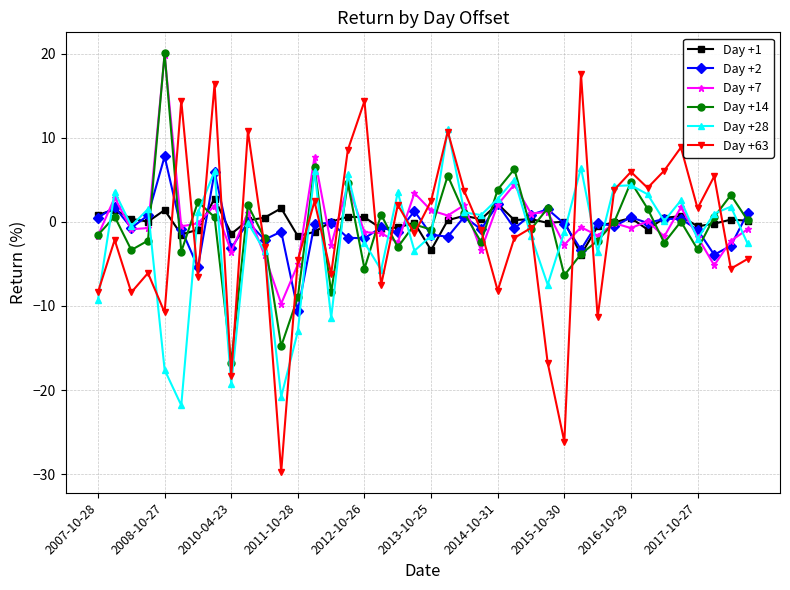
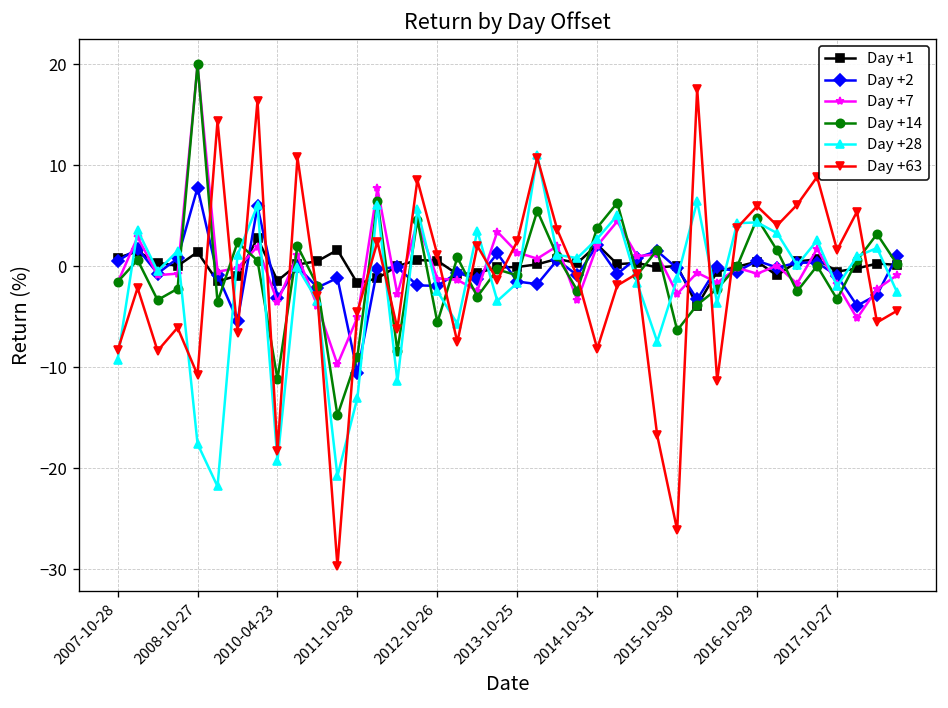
Day +14, 2010-04-23: -17 -> -11
Day +63, 2012-10-26: 14 -> 1
Day +1, 2013-10-25: -3 -> 0
